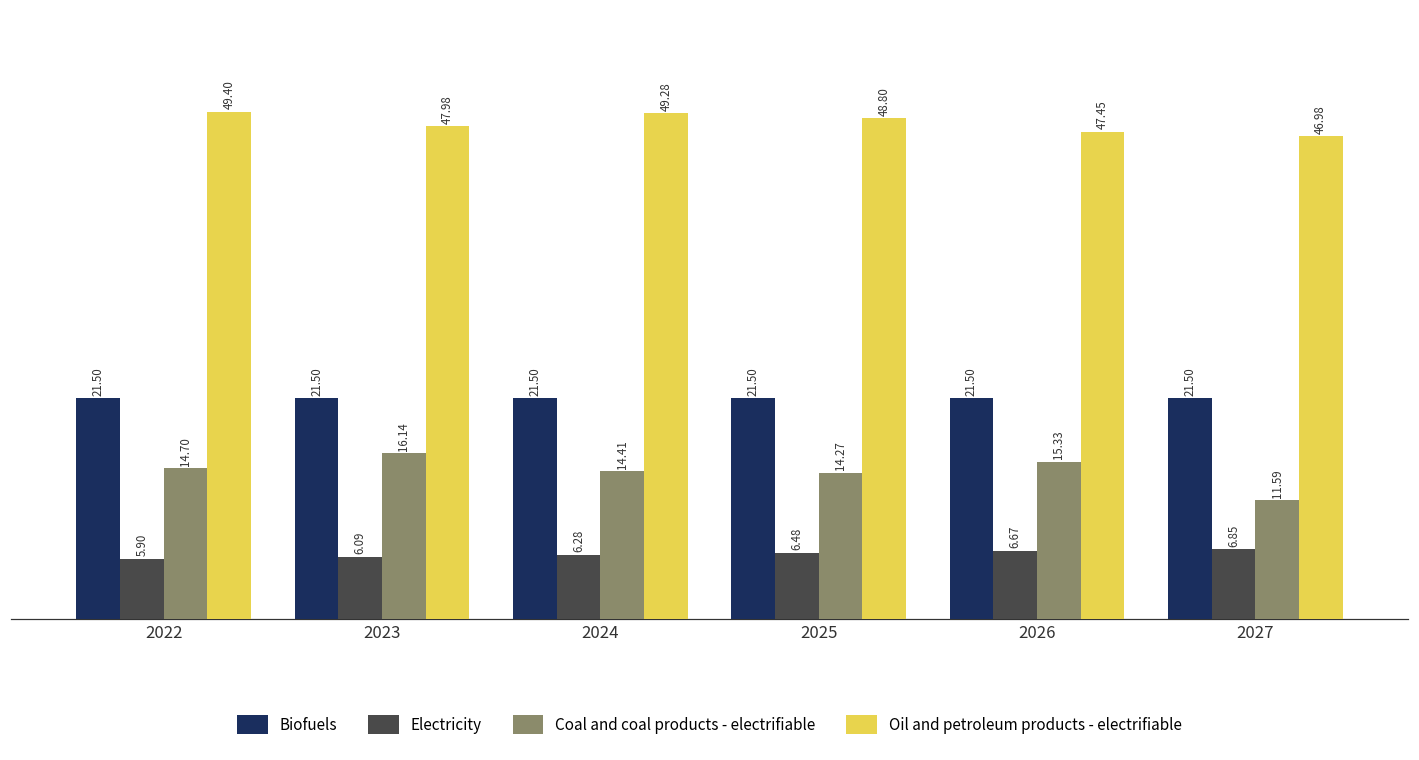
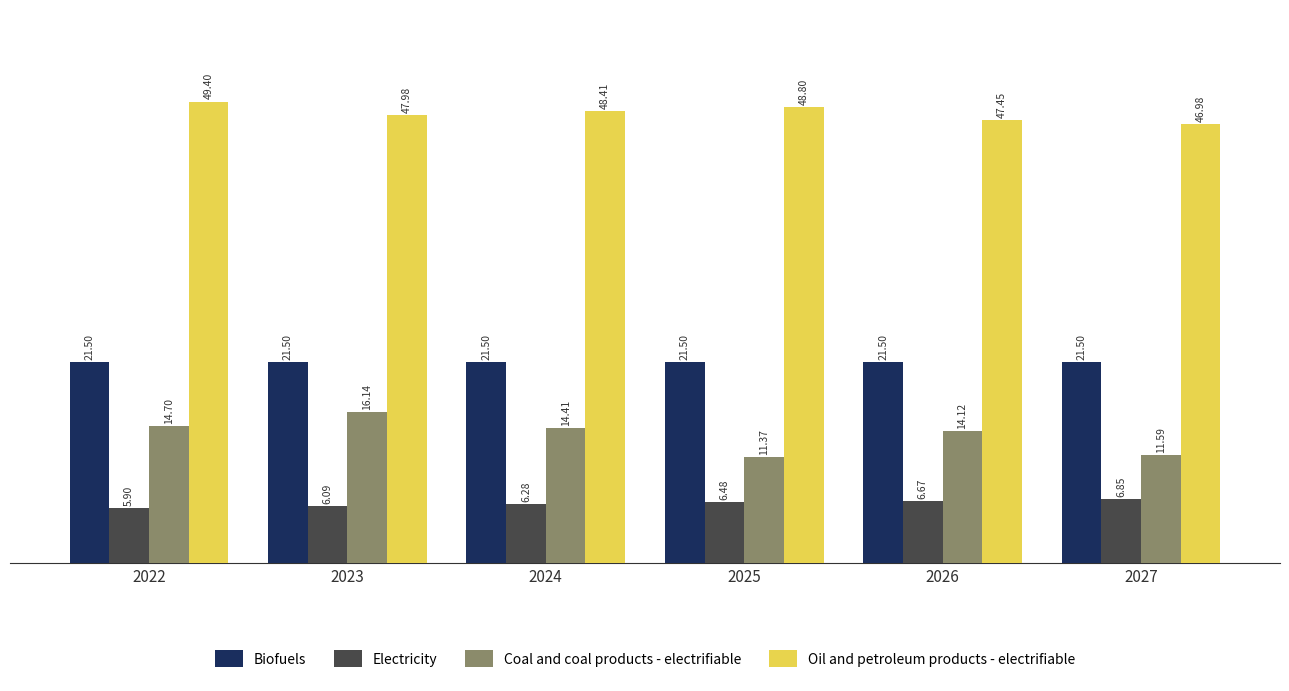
Oil and petroleum products - electrifiable, 2024: 49.28 -> 48.41
Coal and coal products - electrifiable, 2025: 14.27 -> 11.37
Coal and coal products - electrifiable, 2026: 15.33 -> 14.12
